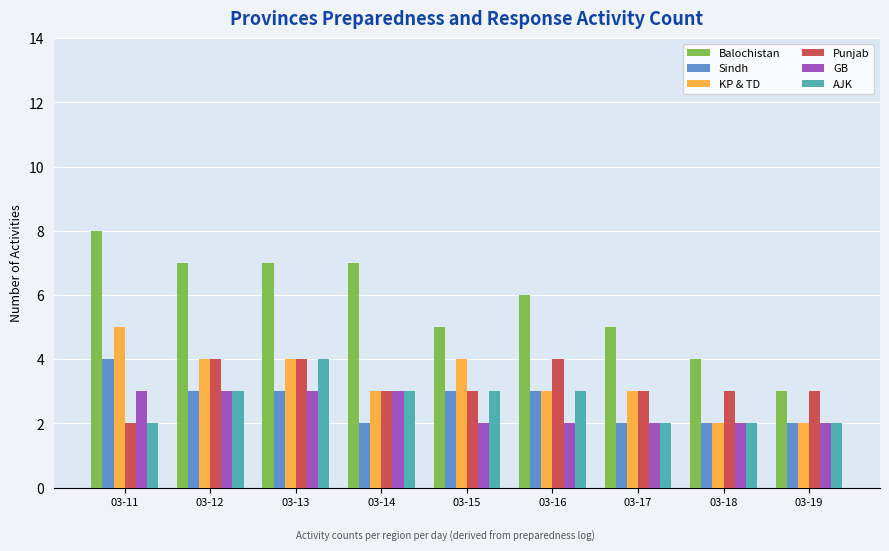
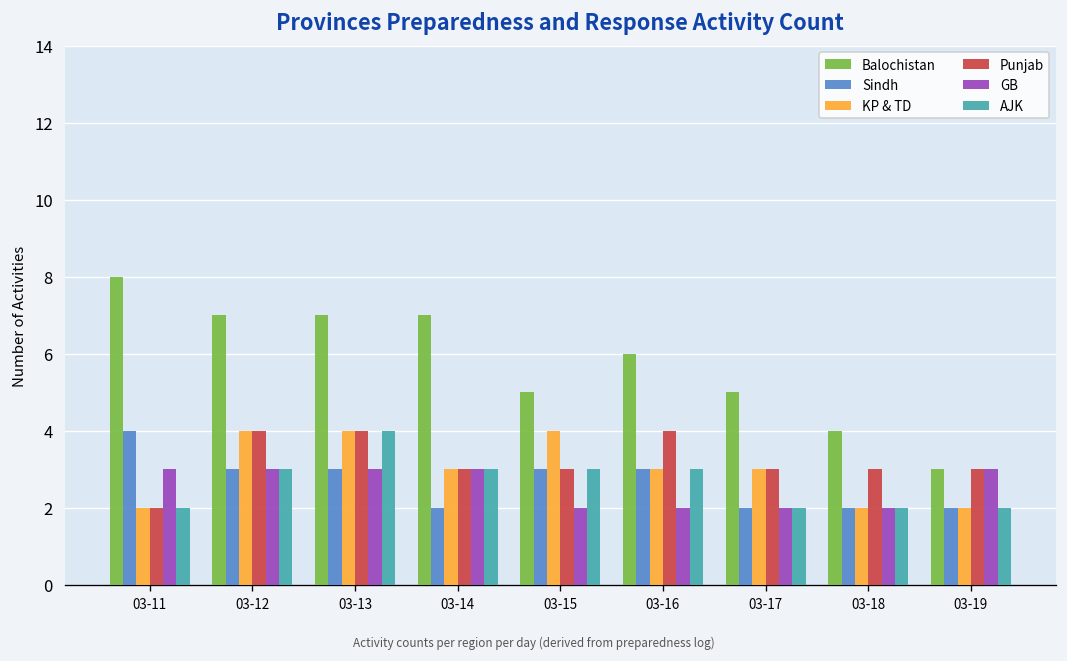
KP & TD, 03-11: 5 -> 2
GB, 03-19: 2 -> 3
